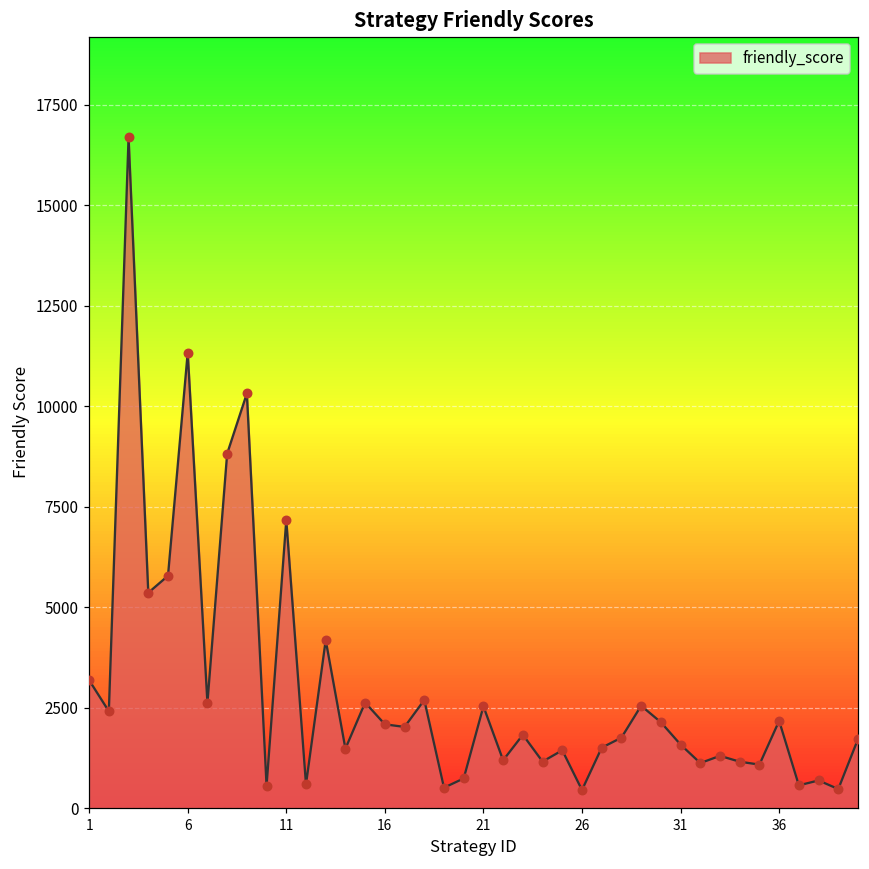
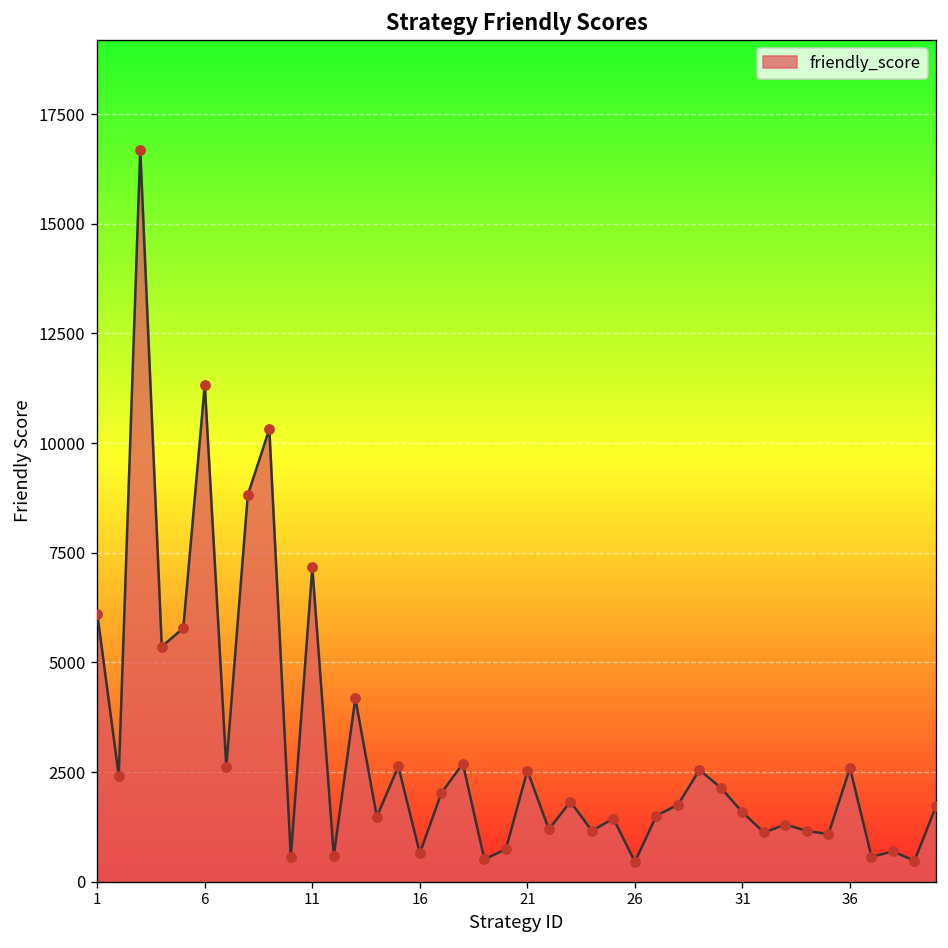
1: 3200 -> 6100
16: 2100 -> 600
36: 2200 -> 2600
